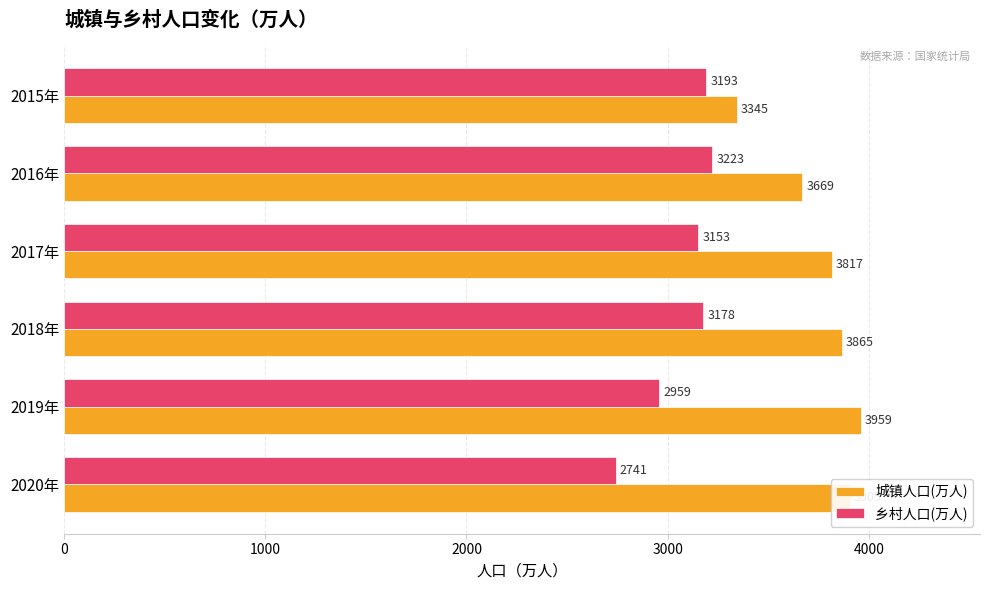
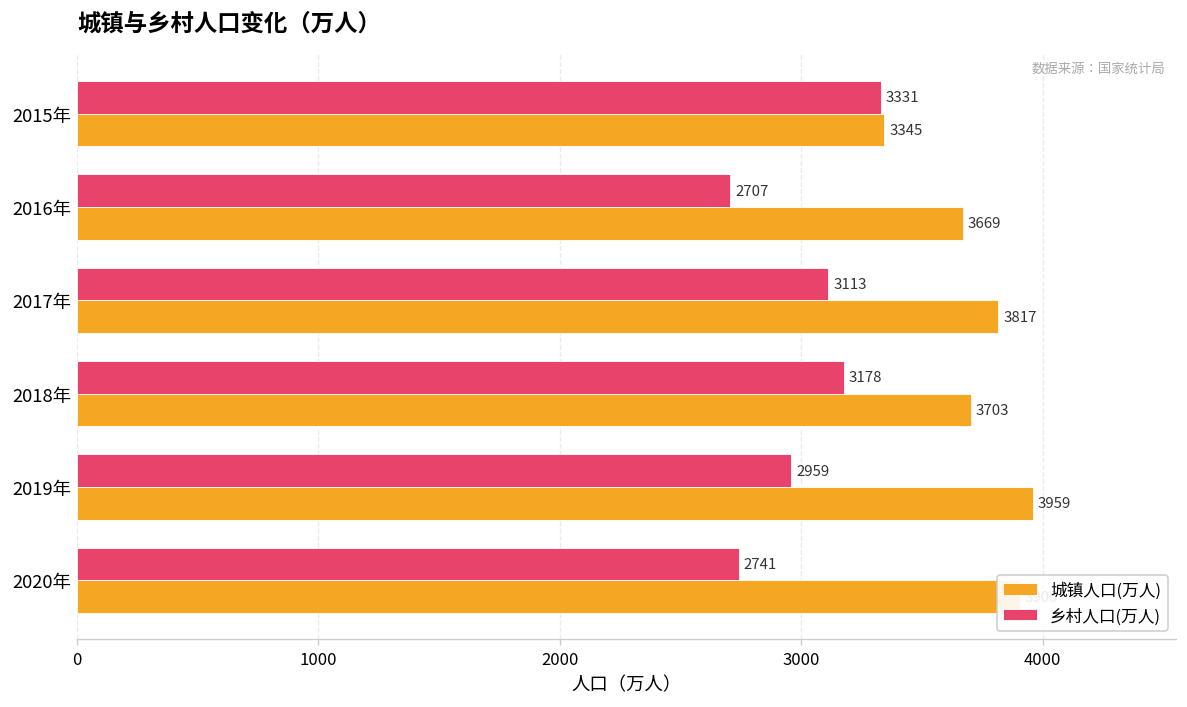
乡村人口(万人), 2015年: 3193 -> 3331
乡村人口(万人), 2016年: 3223 -> 2707
乡村人口(万人), 2017年: 3153 -> 3113
城镇人口(万人), 2018年: 3865 -> 3703
